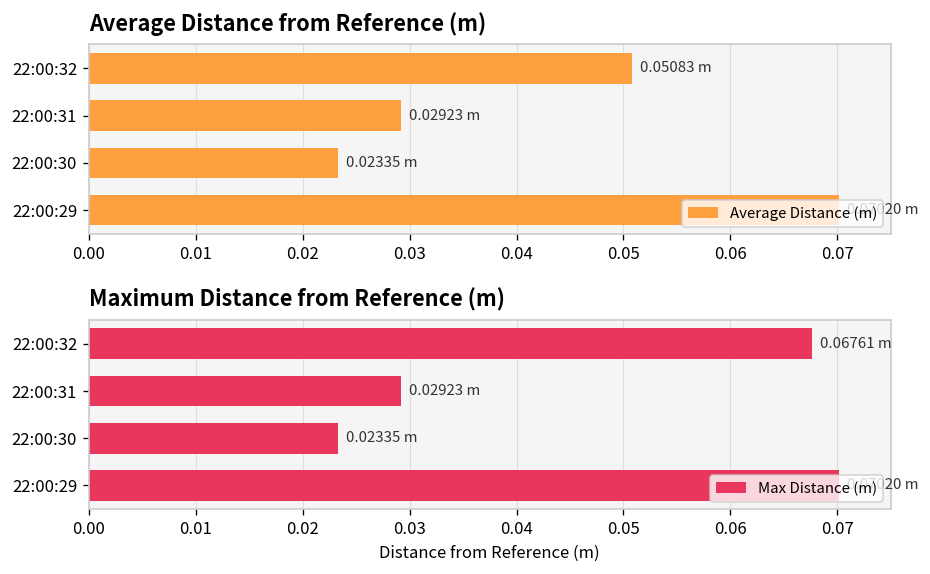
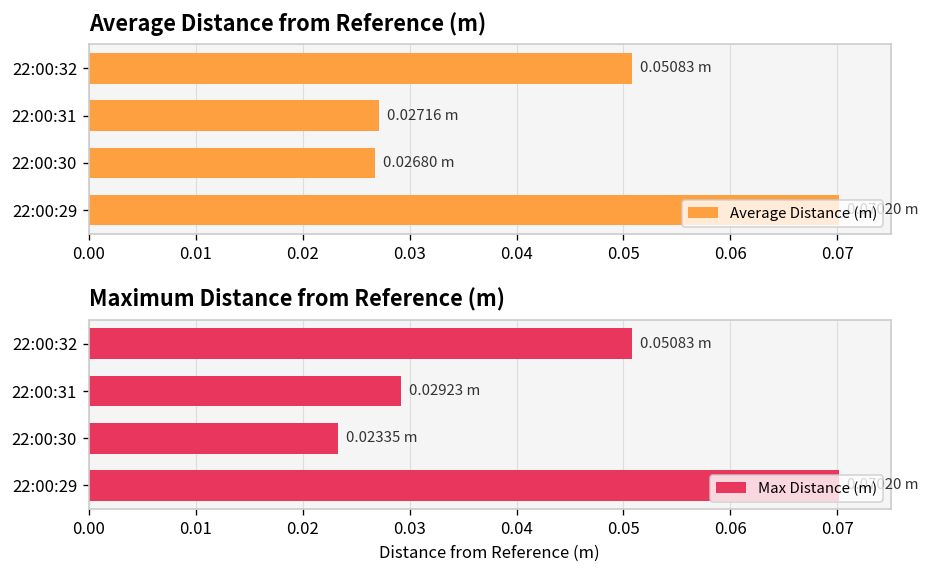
Average Distance from Reference (m), 22:00:31: 0.02923 -> 0.02716
Average Distance from Reference (m), 22:00:30: 0.02335 -> 0.02680
Maximum Distance from Reference (m), 22:00:32: 0.06761 -> 0.05083
